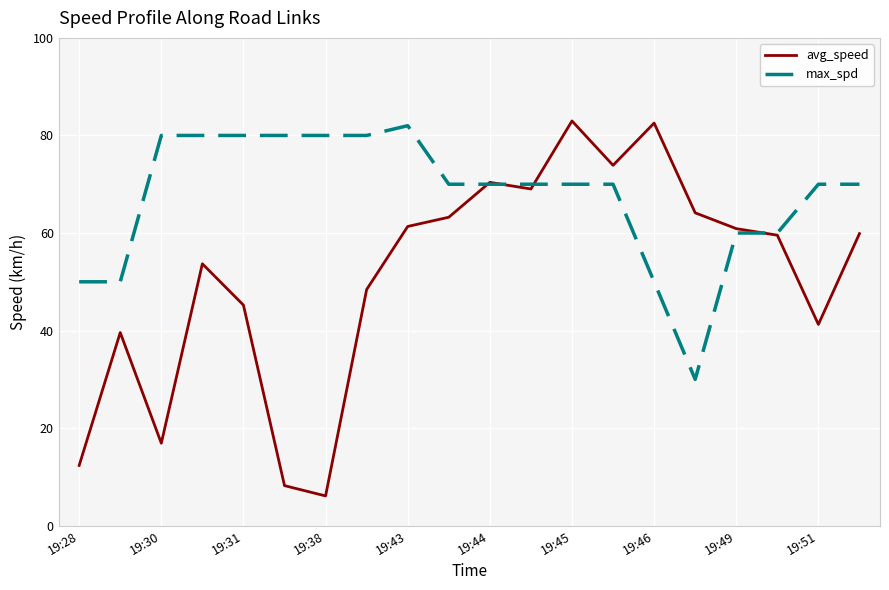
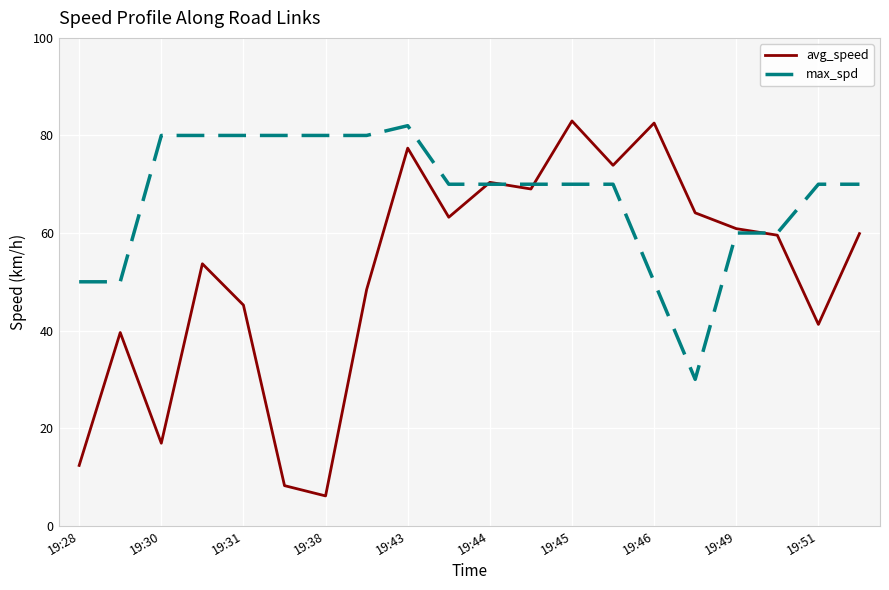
avg_speed, 19:43: 61 -> 77
